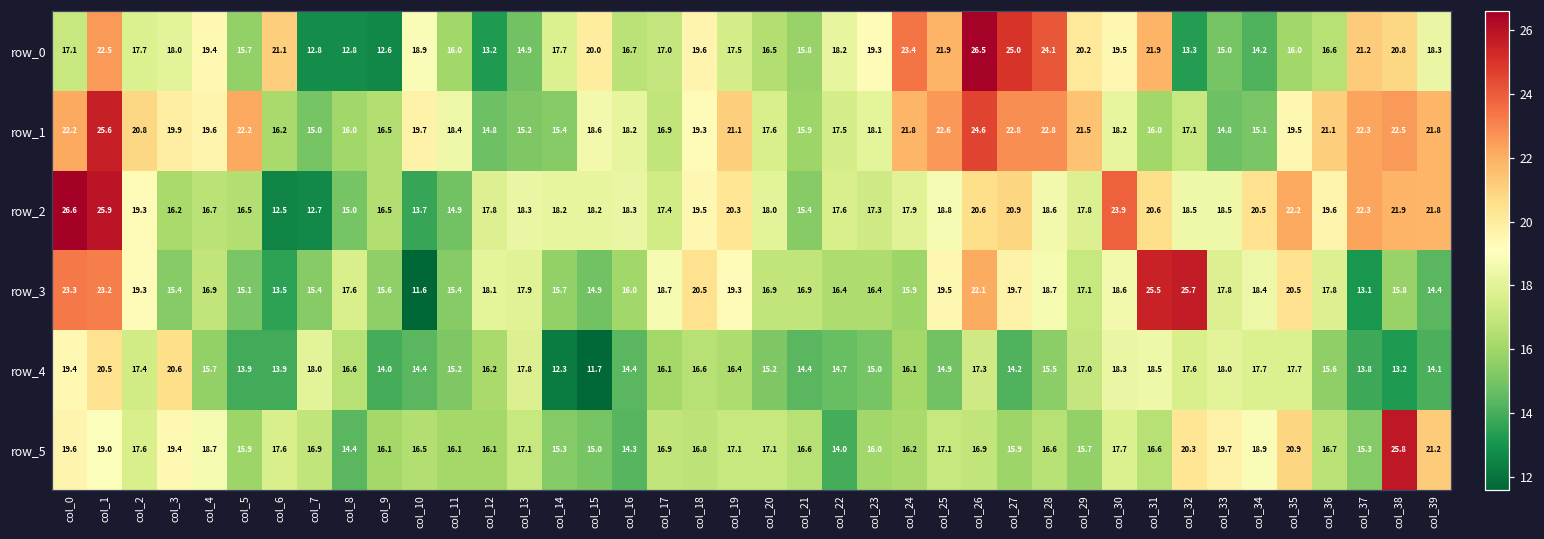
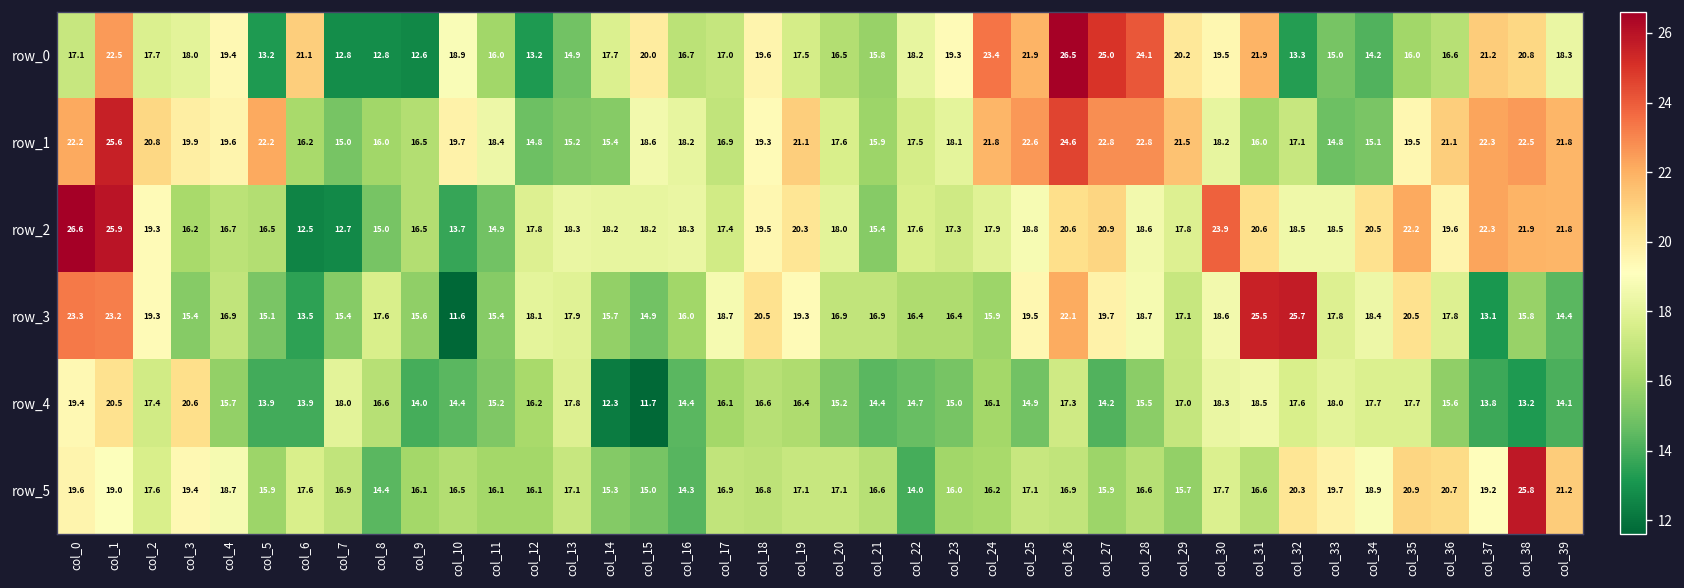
row_0, col_5: 15.7 -> 13.2
row_5, col_36: 16.7 -> 20.7
row_5, col_37: 15.3 -> 19.2
